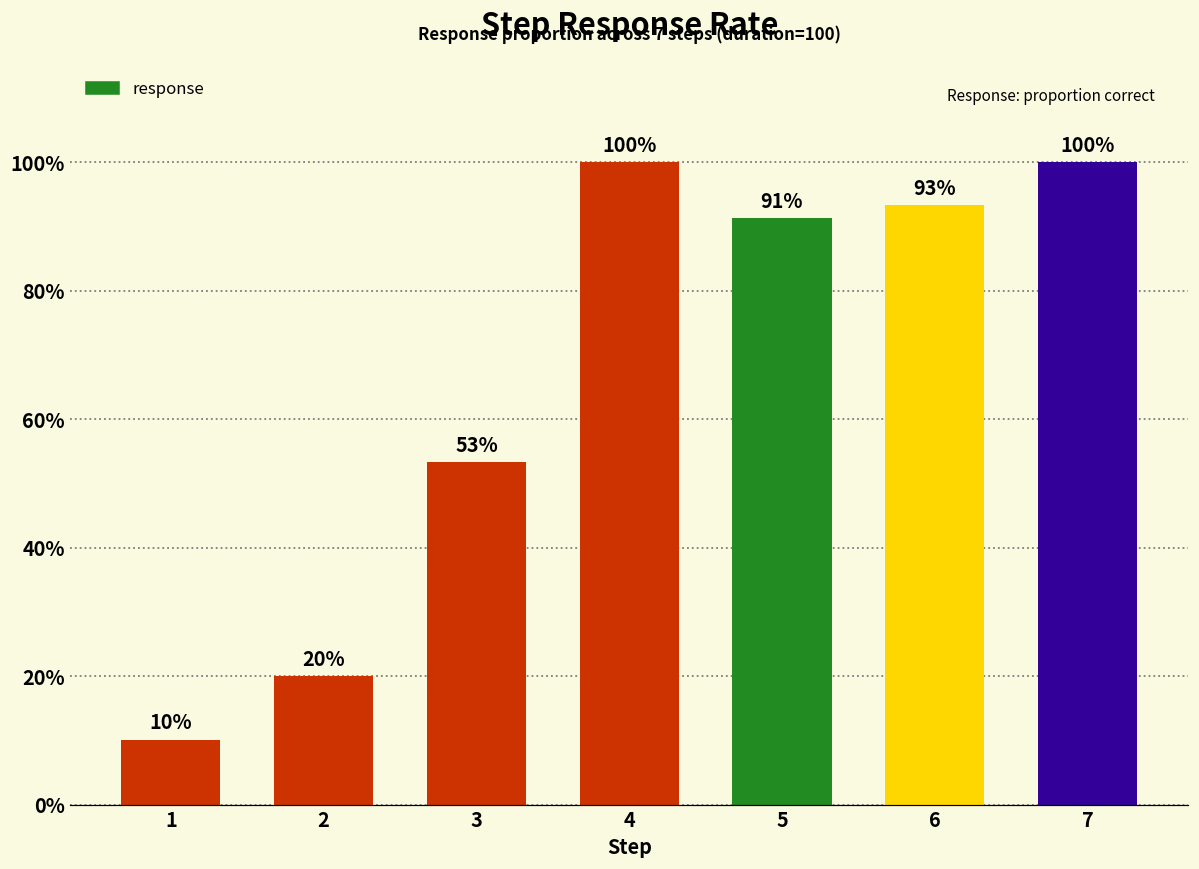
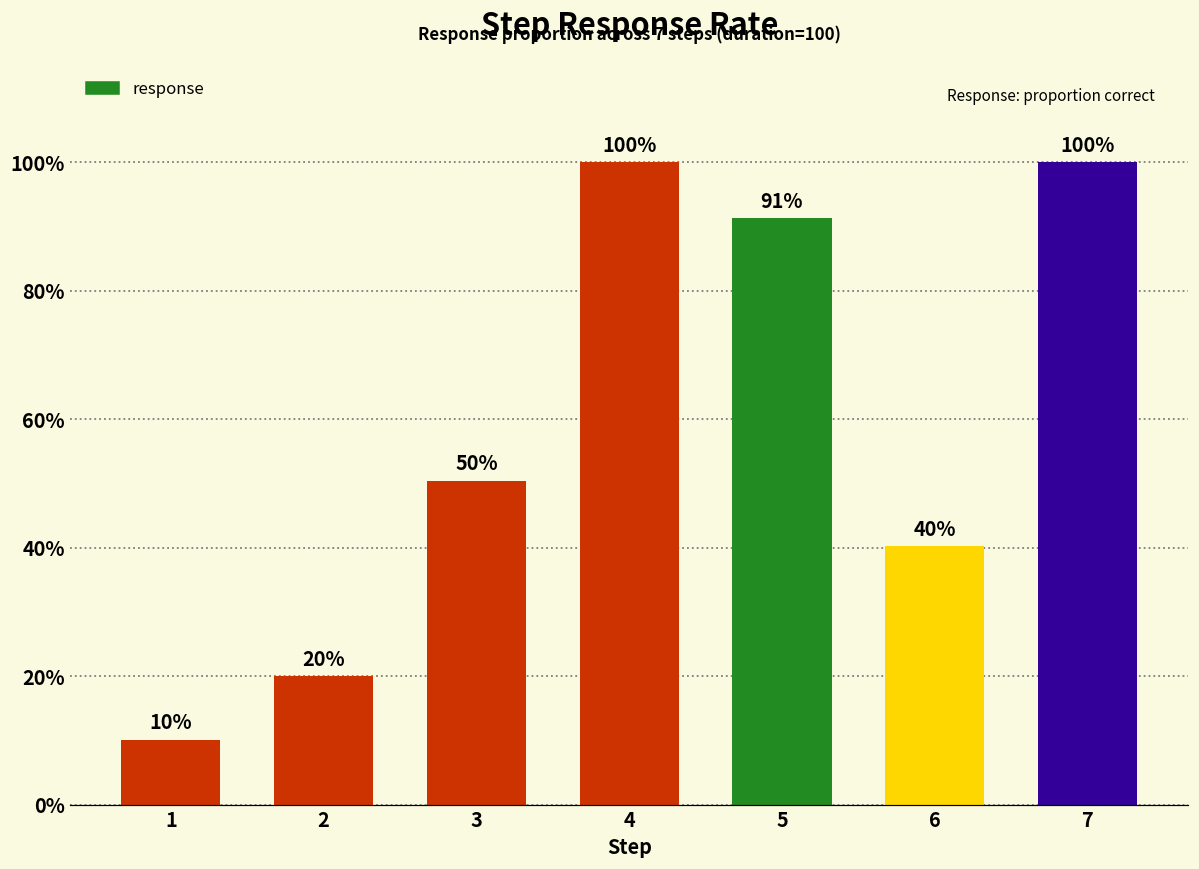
3: 53% -> 50%
6: 93% -> 40%
